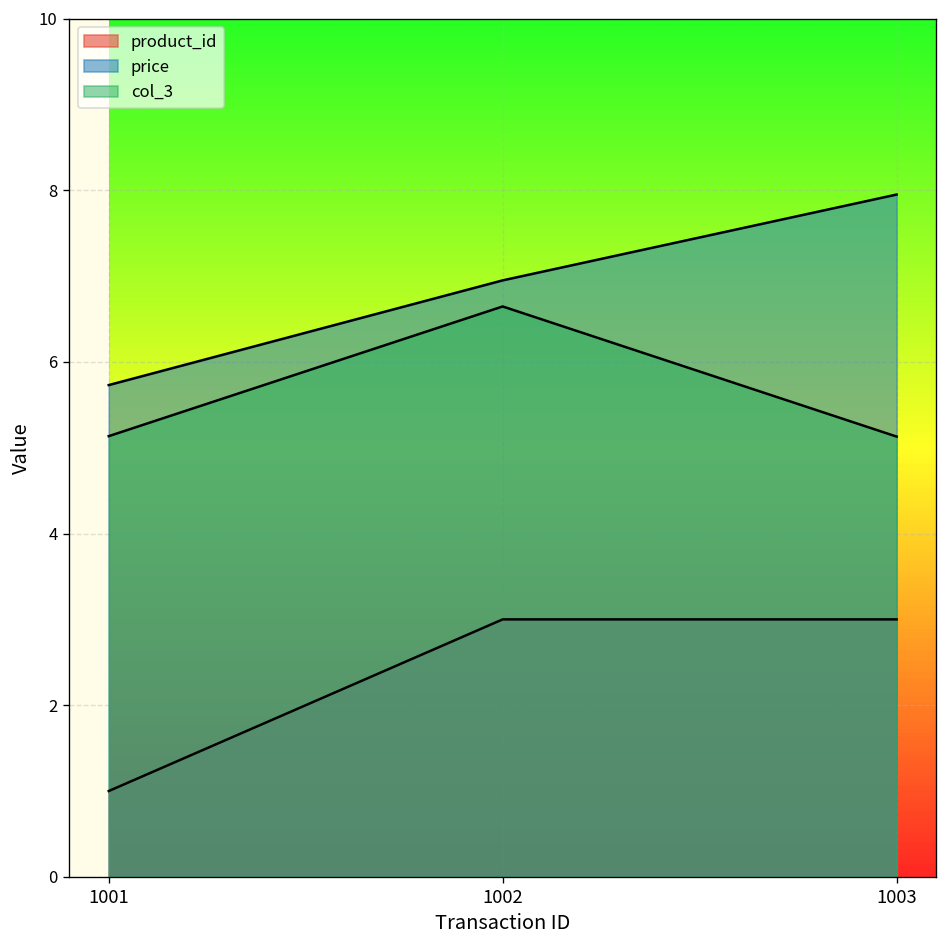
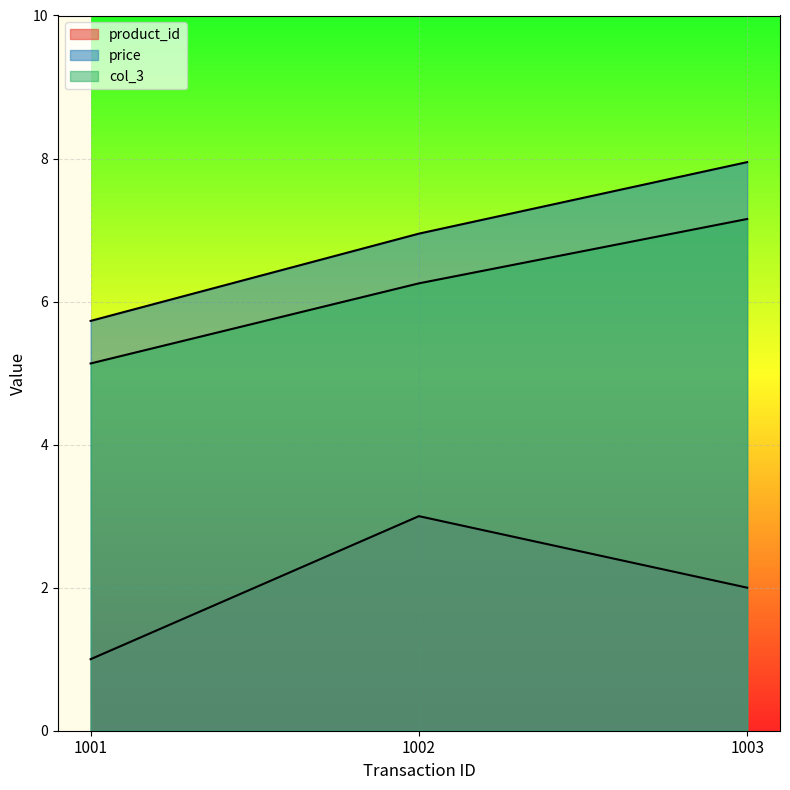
col_3, 1002: 6.6 -> 6.3
product_id, 1003: 3 -> 2
col_3, 1003: 5.1 -> 7.2
